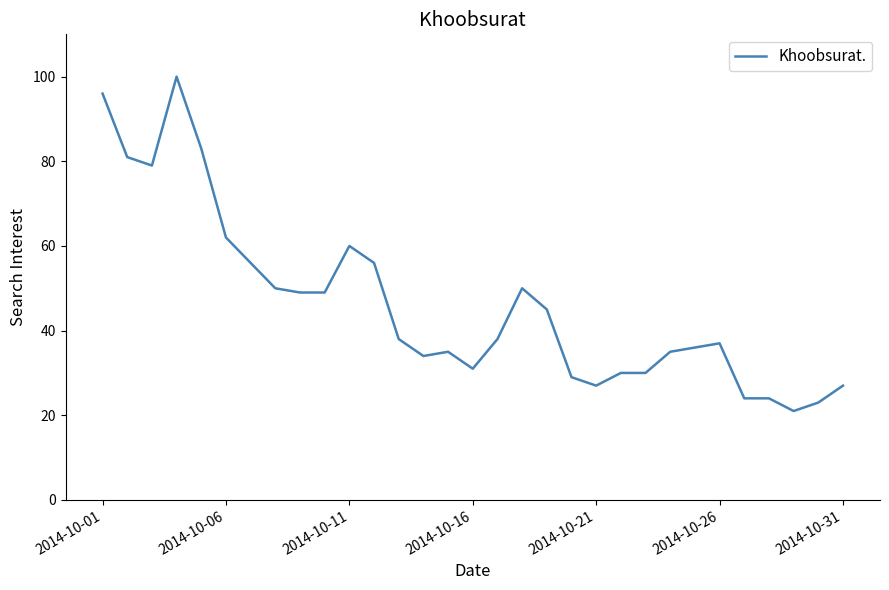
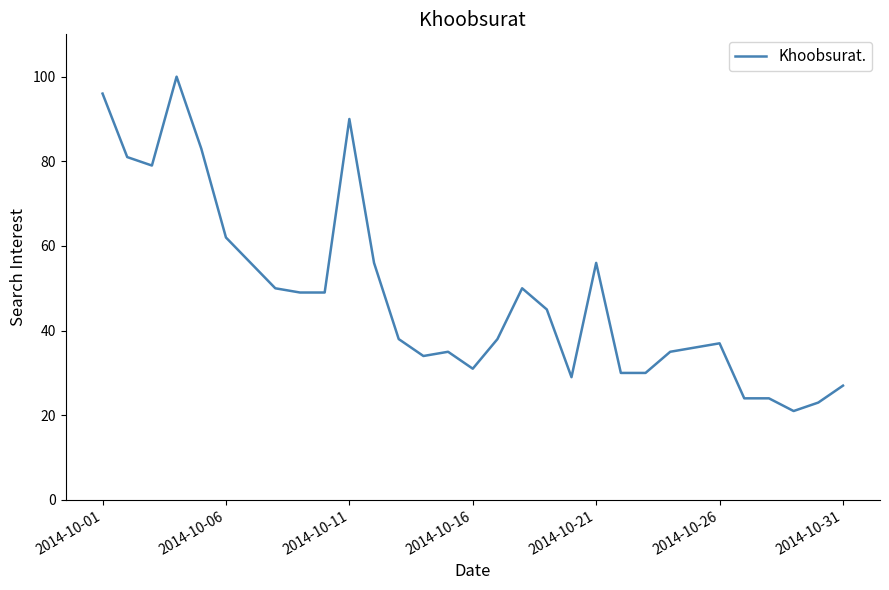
2014-10-11: 60 -> 90
2014-10-21: 27 -> 56
